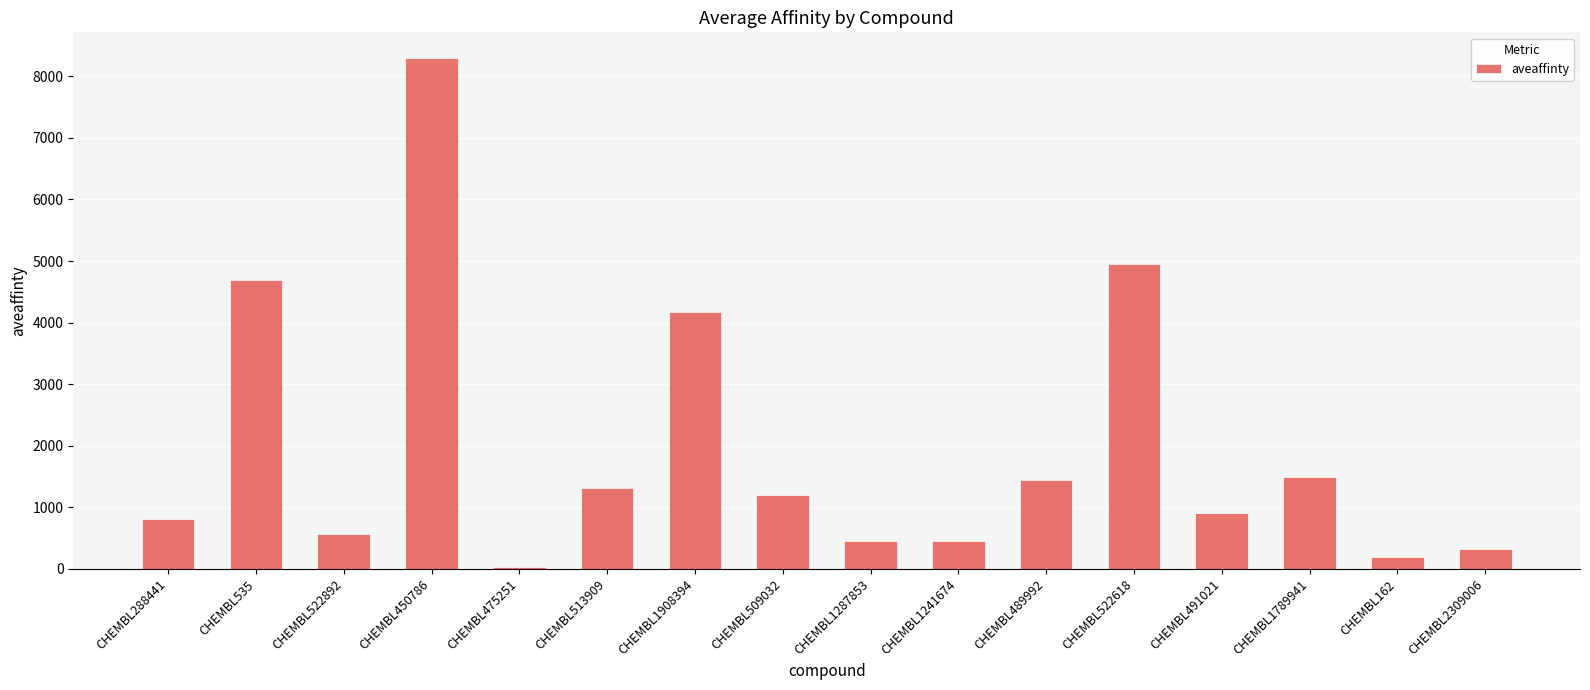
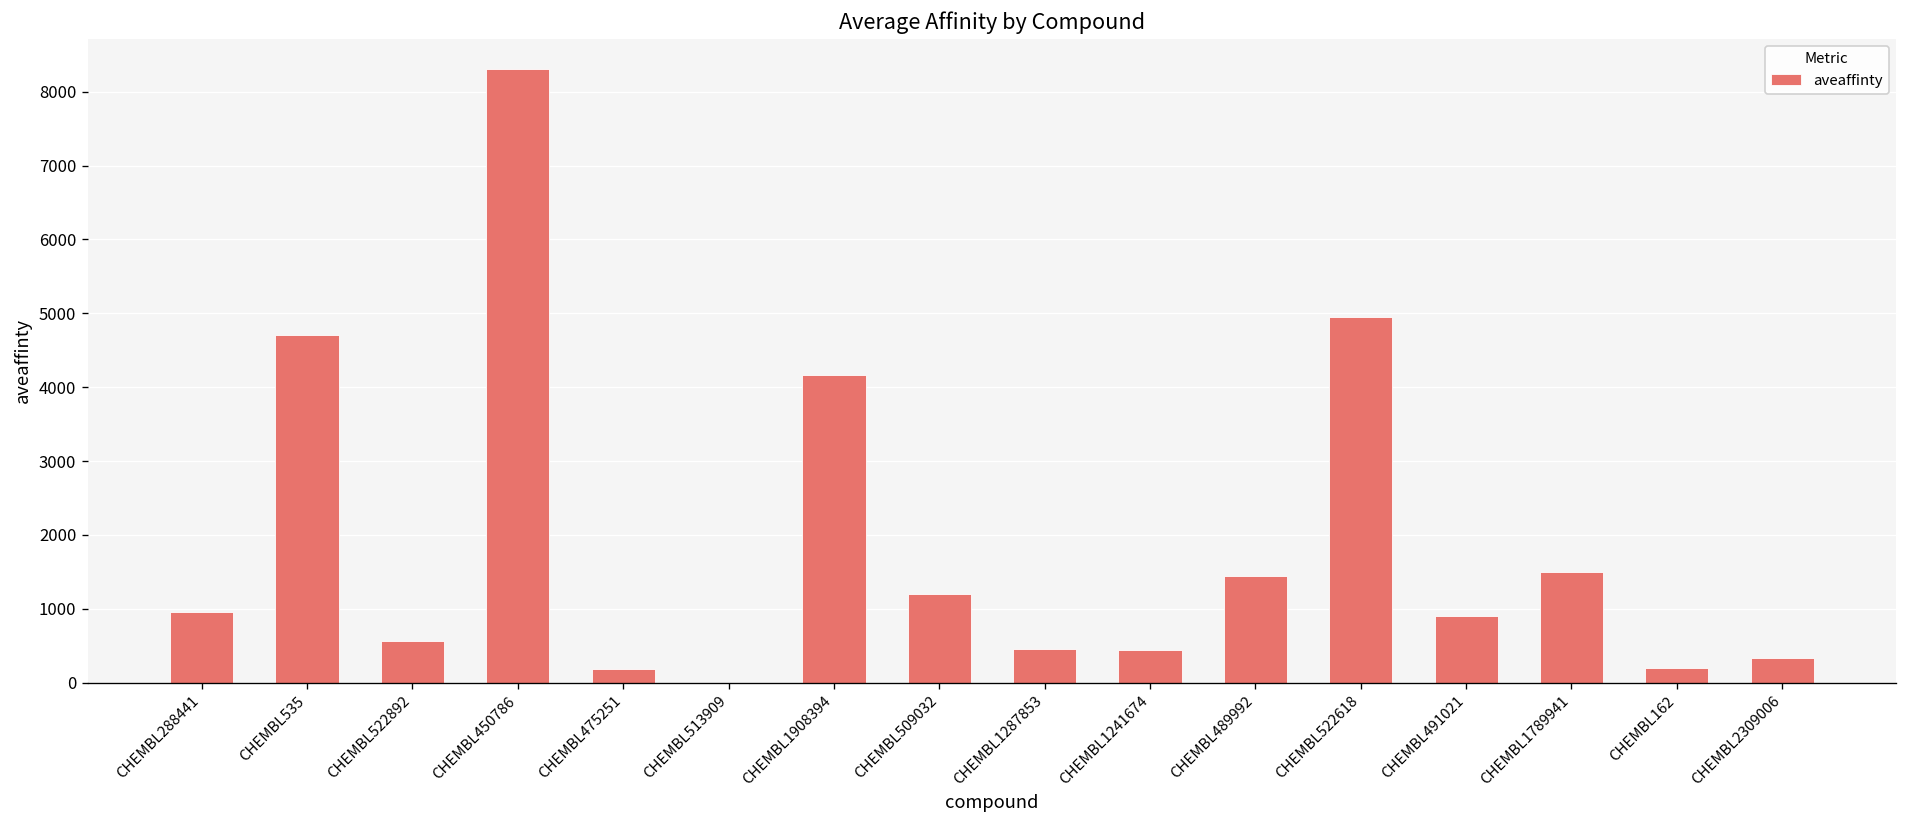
CHEMBL288441: 800 -> 1000
CHEMBL475251: 0 -> 200
CHEMBL513909: 1300 -> 0
